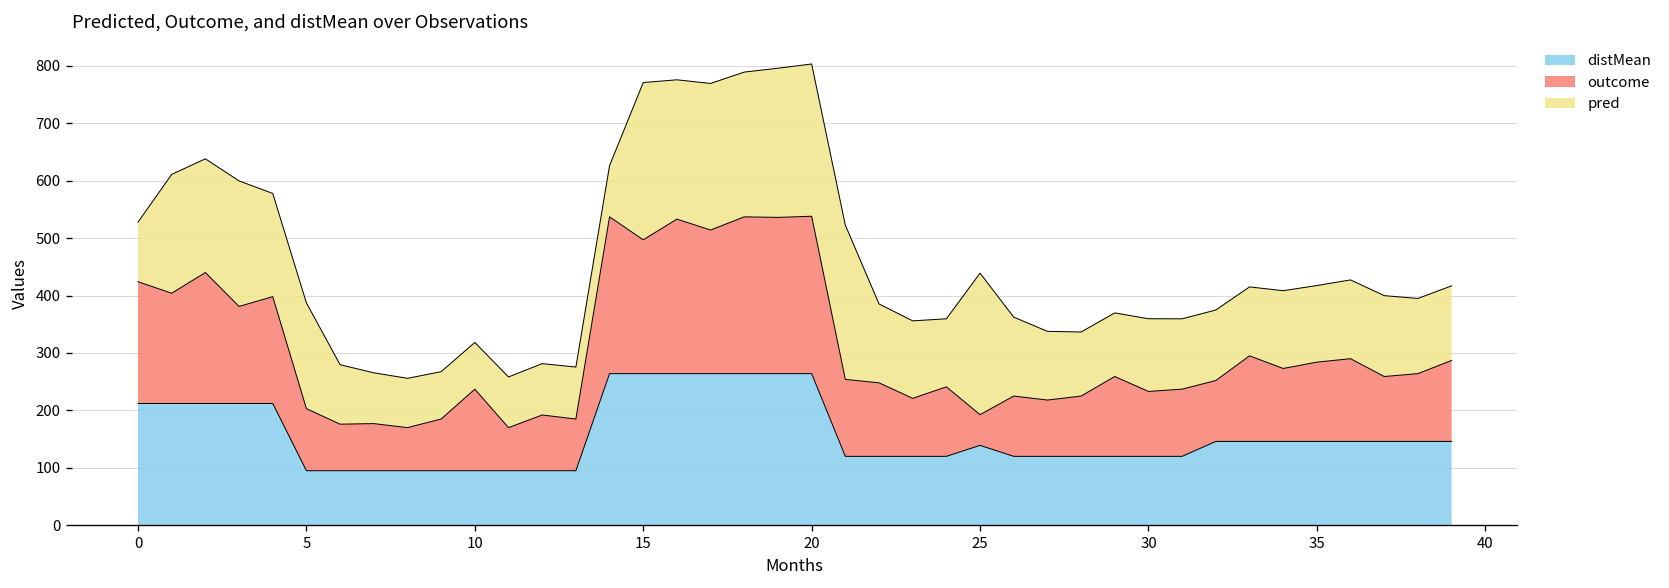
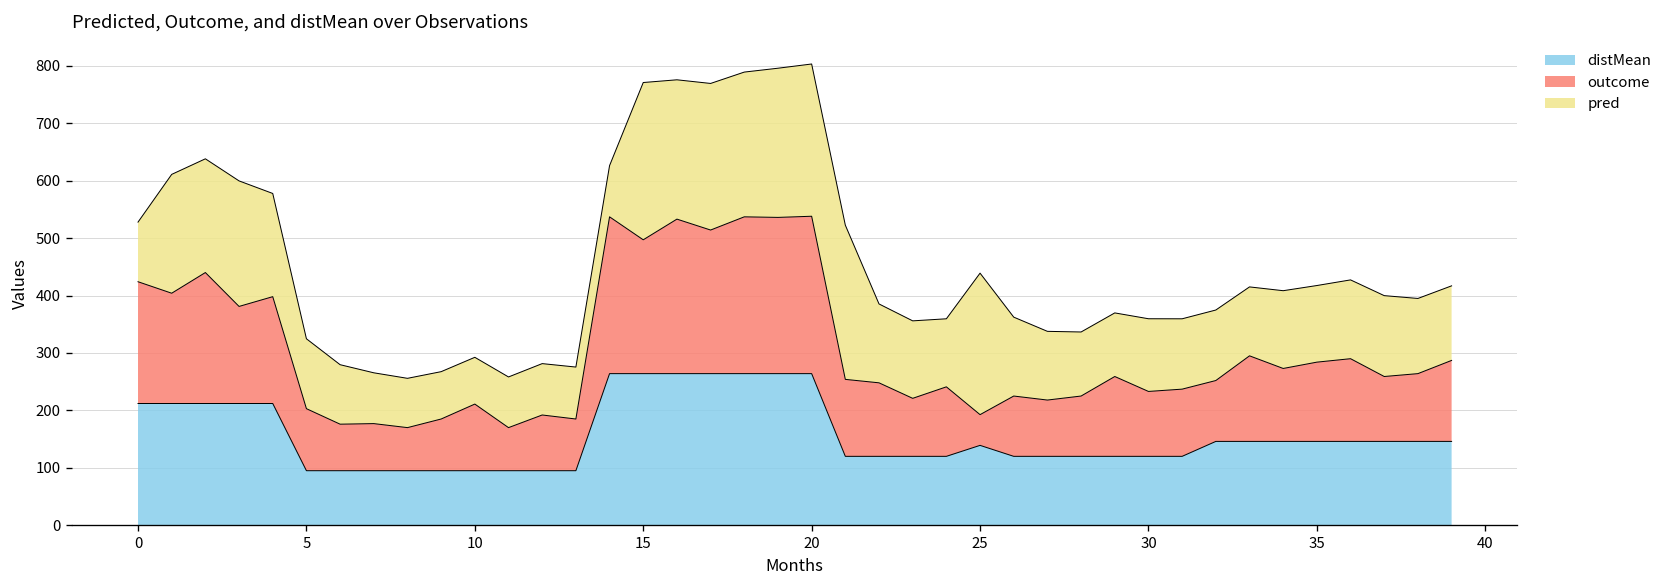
pred, 5: 180 -> 120
outcome, 10: 140 -> 120
